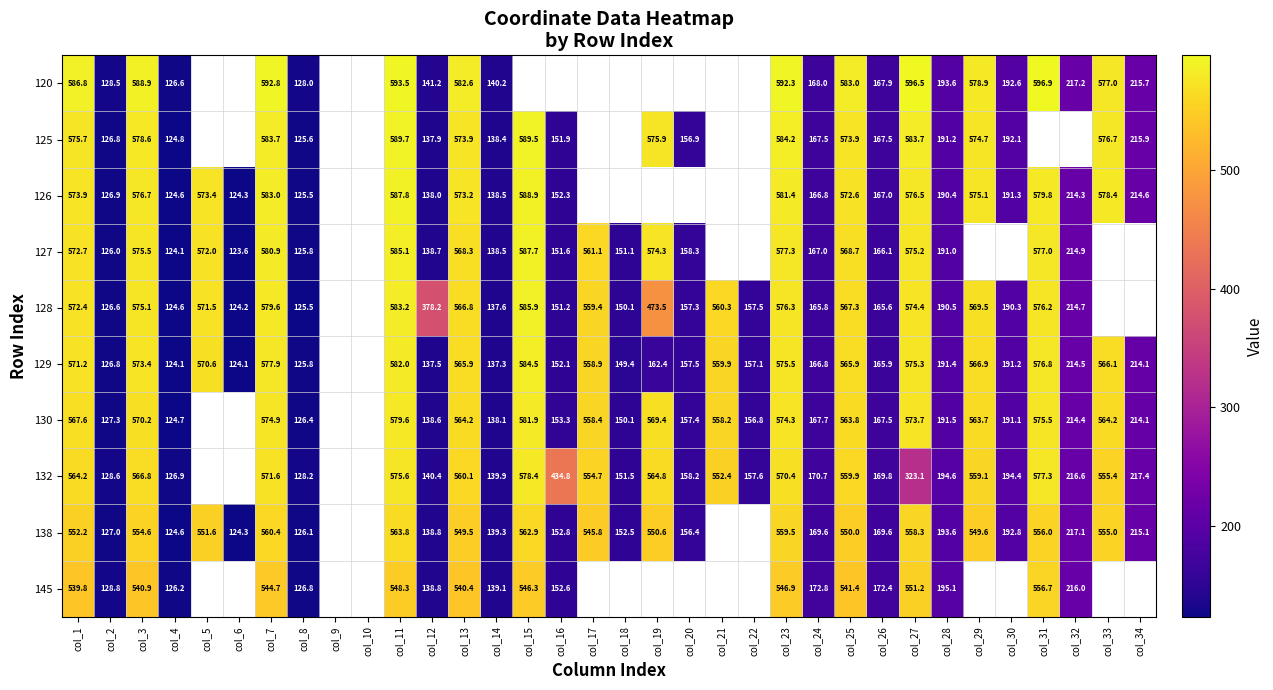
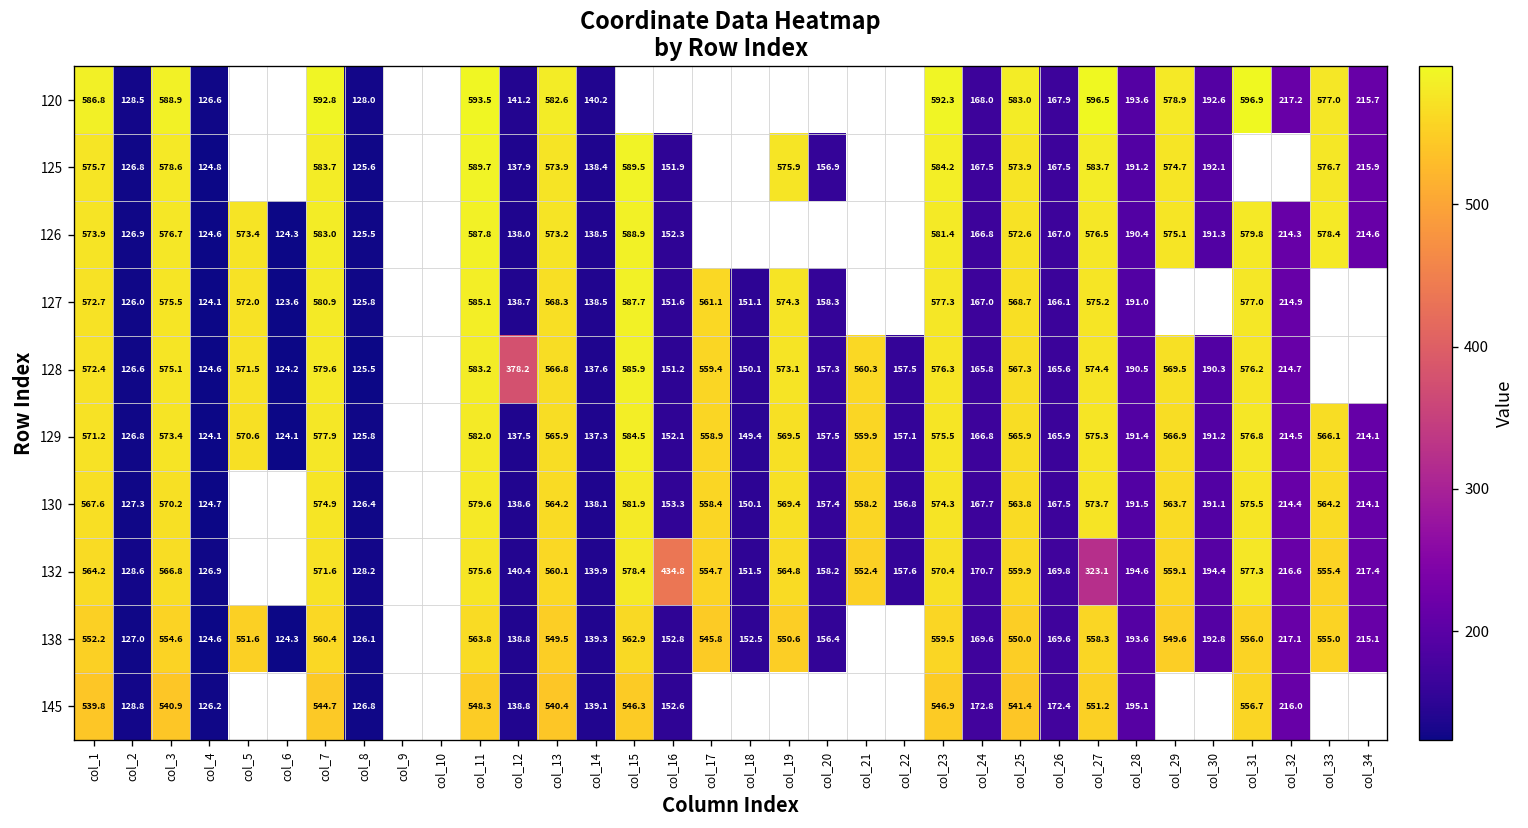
128, col_19: 473.5 -> 573.1
129, col_19: 162.4 -> 569.5
